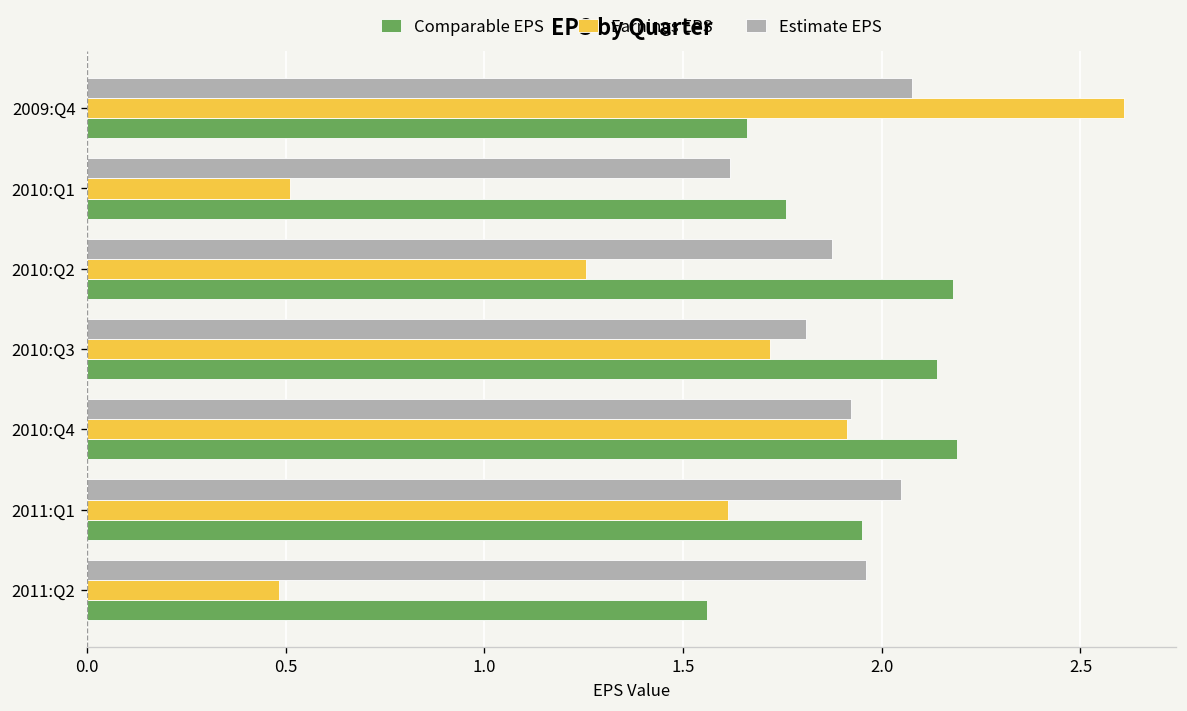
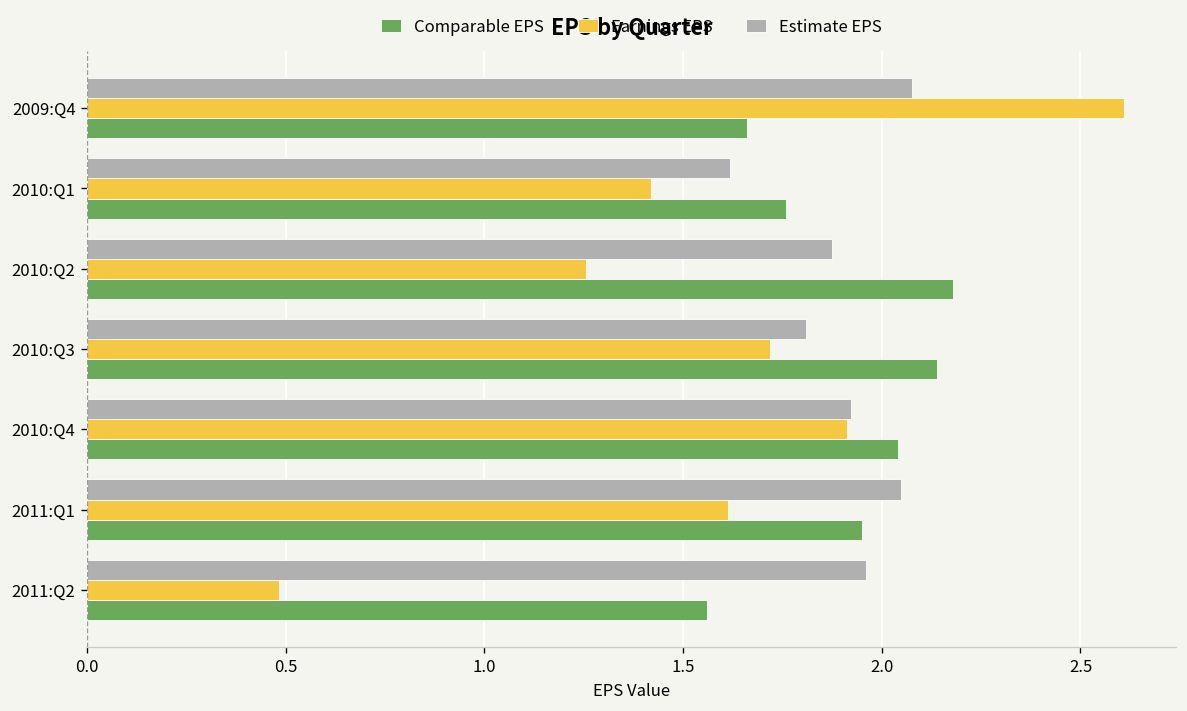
Earnings EPS, 2010:Q1: 0.51 -> 1.42
Comparable EPS, 2010:Q4: 2.19 -> 2.04
